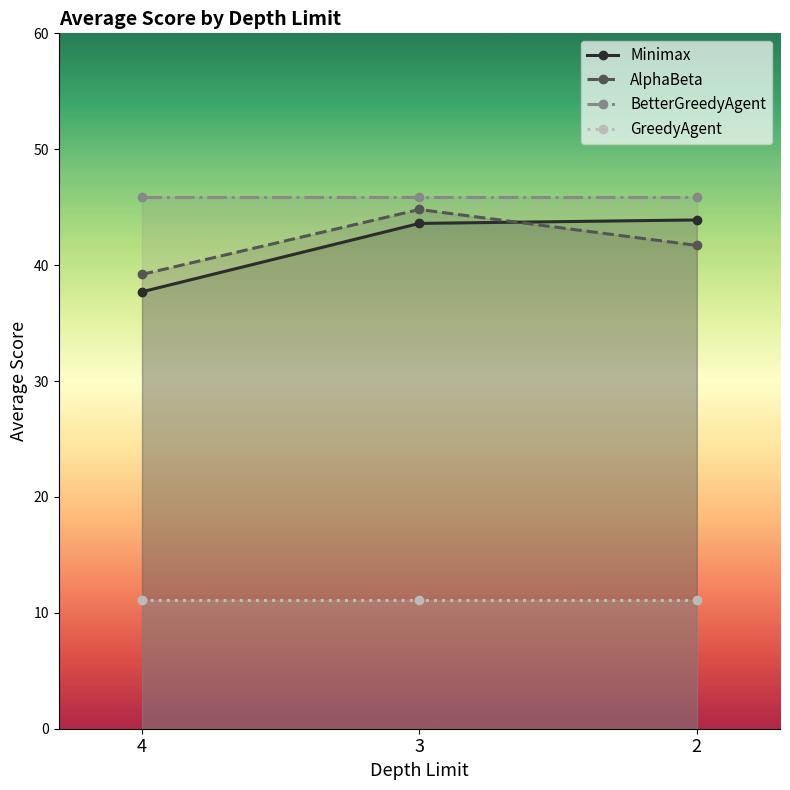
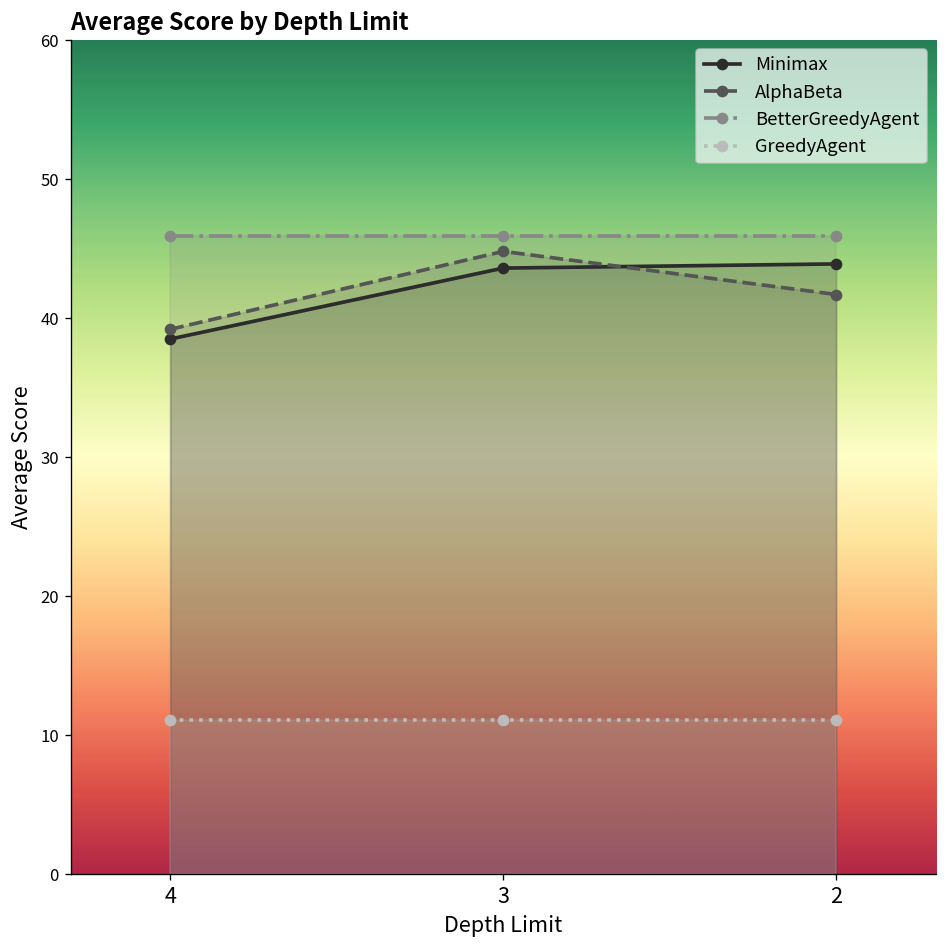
Minimax, 4: 37.7 -> 38.5
